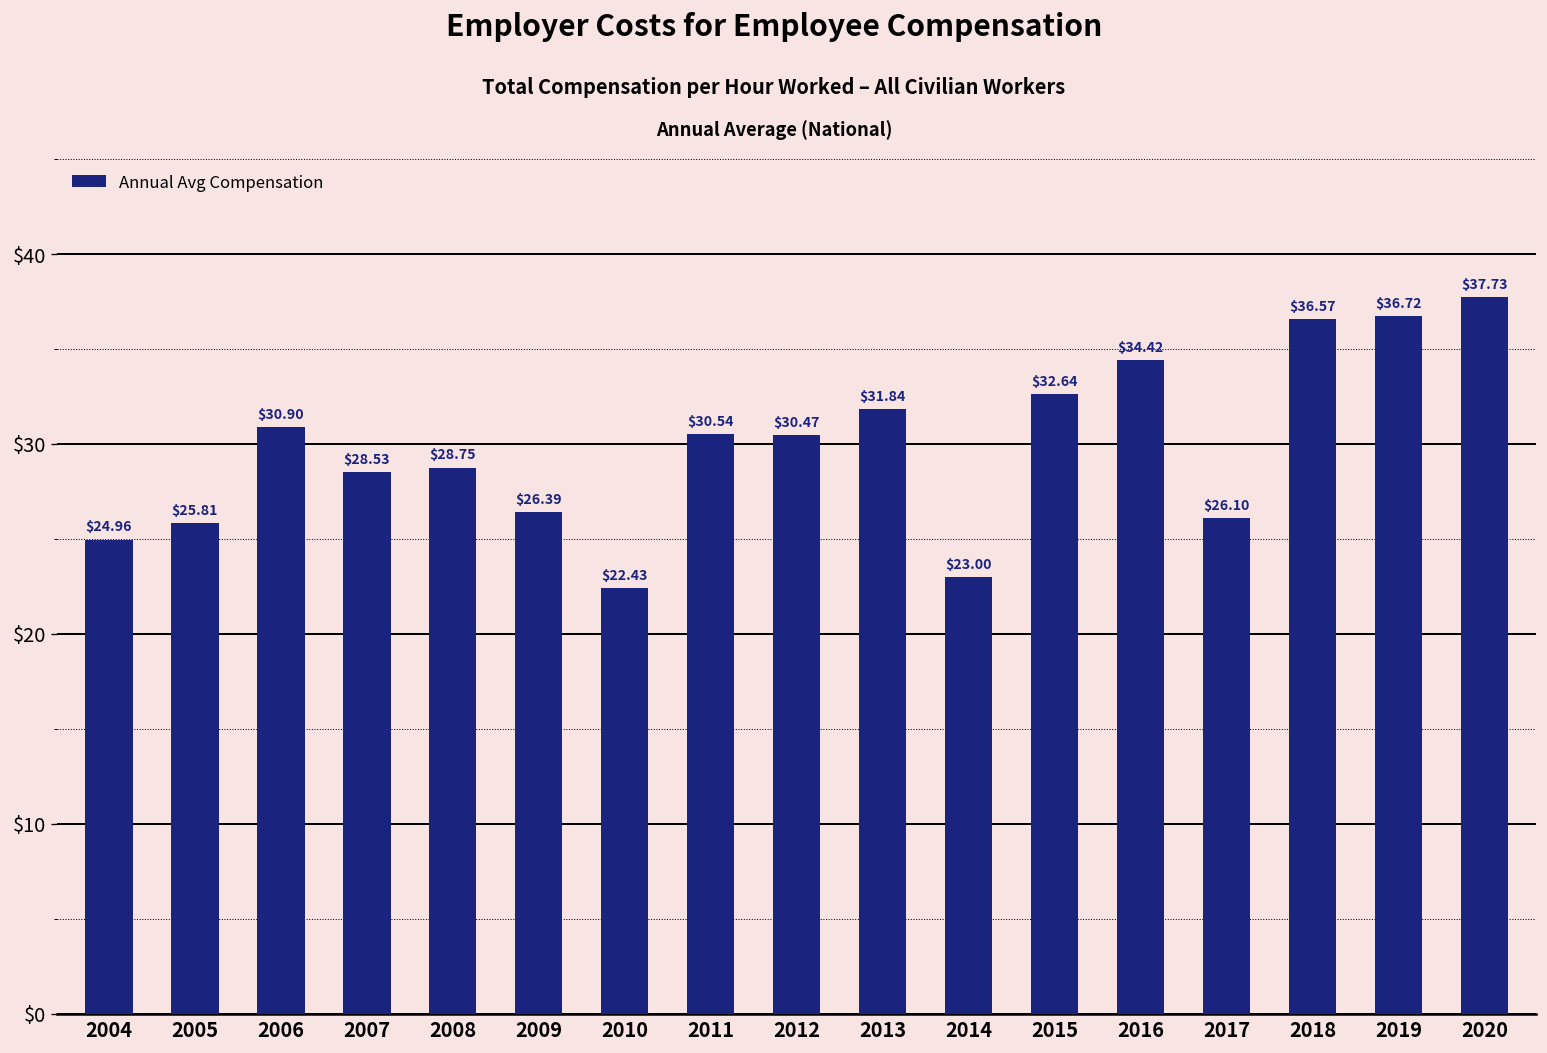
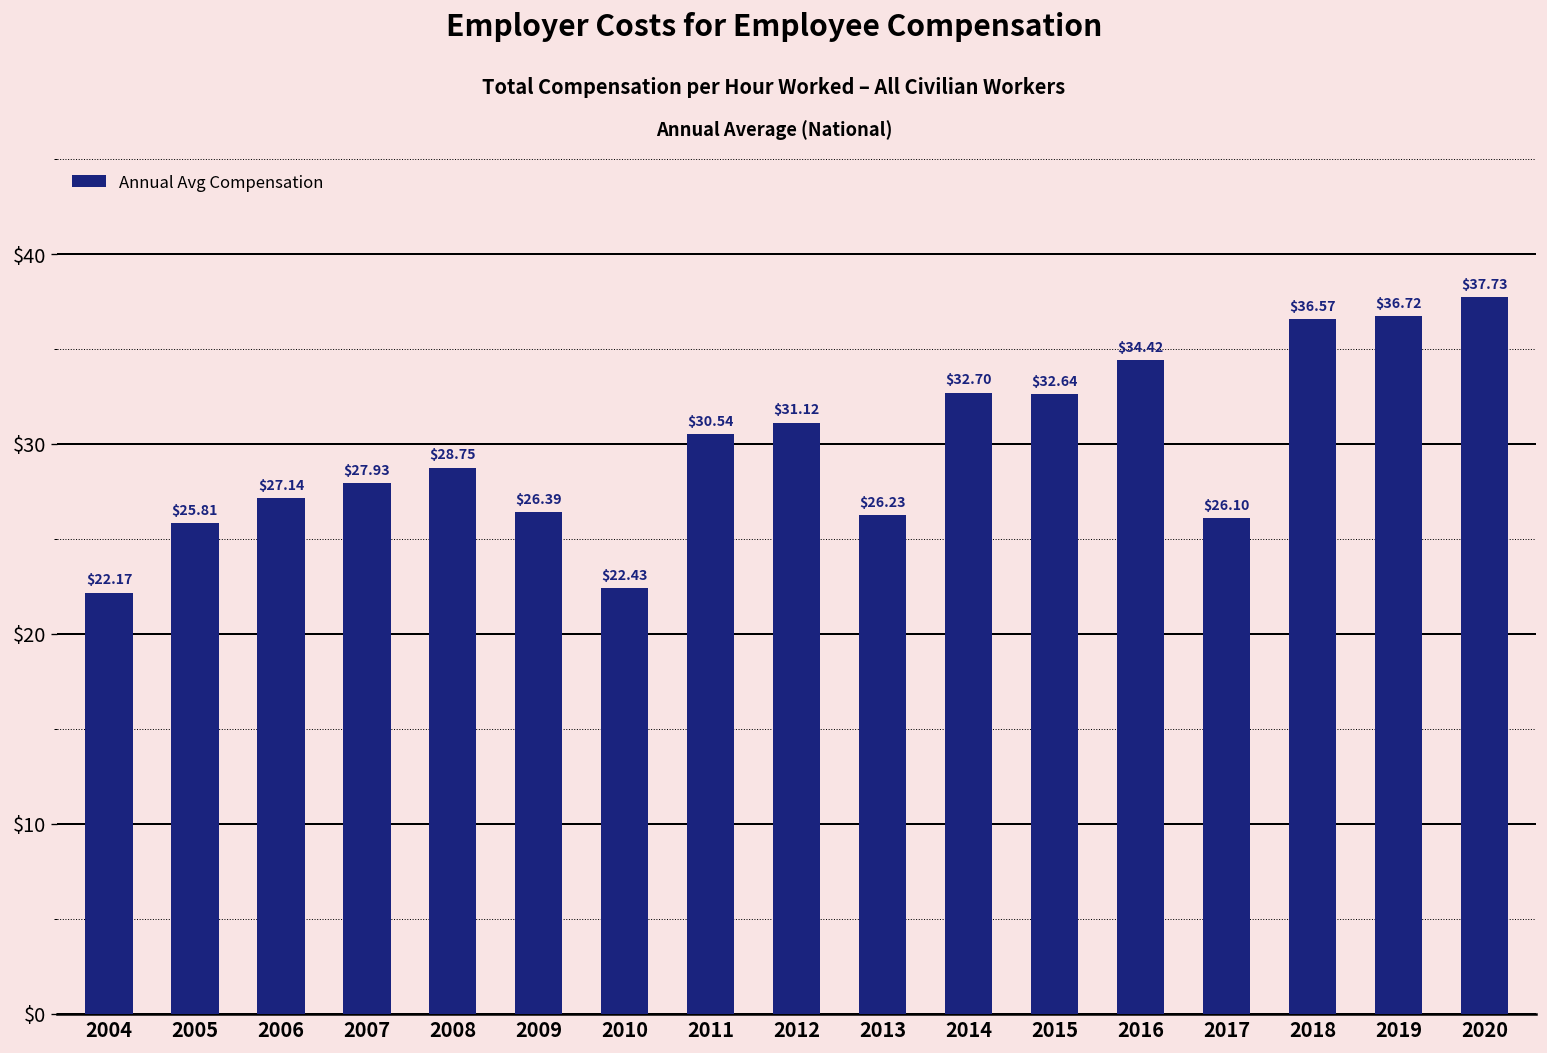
2004: $24.96 -> $22.17
2006: $30.90 -> $27.14
2007: $28.53 -> $27.93
2012: $30.47 -> $31.12
2013: $31.84 -> $26.23
2014: $23.00 -> $32.70
